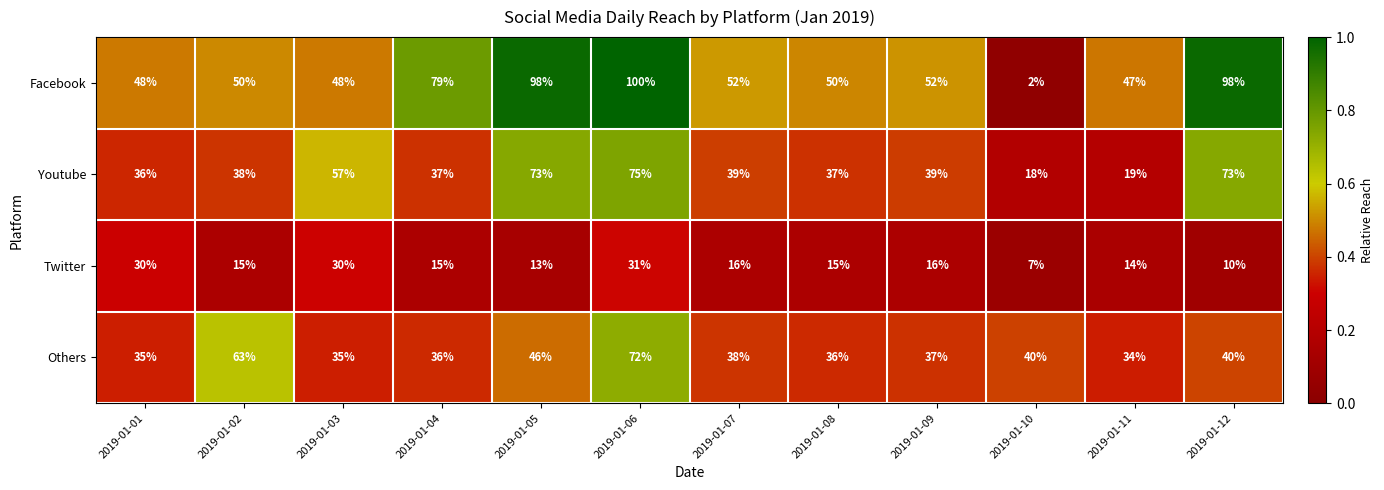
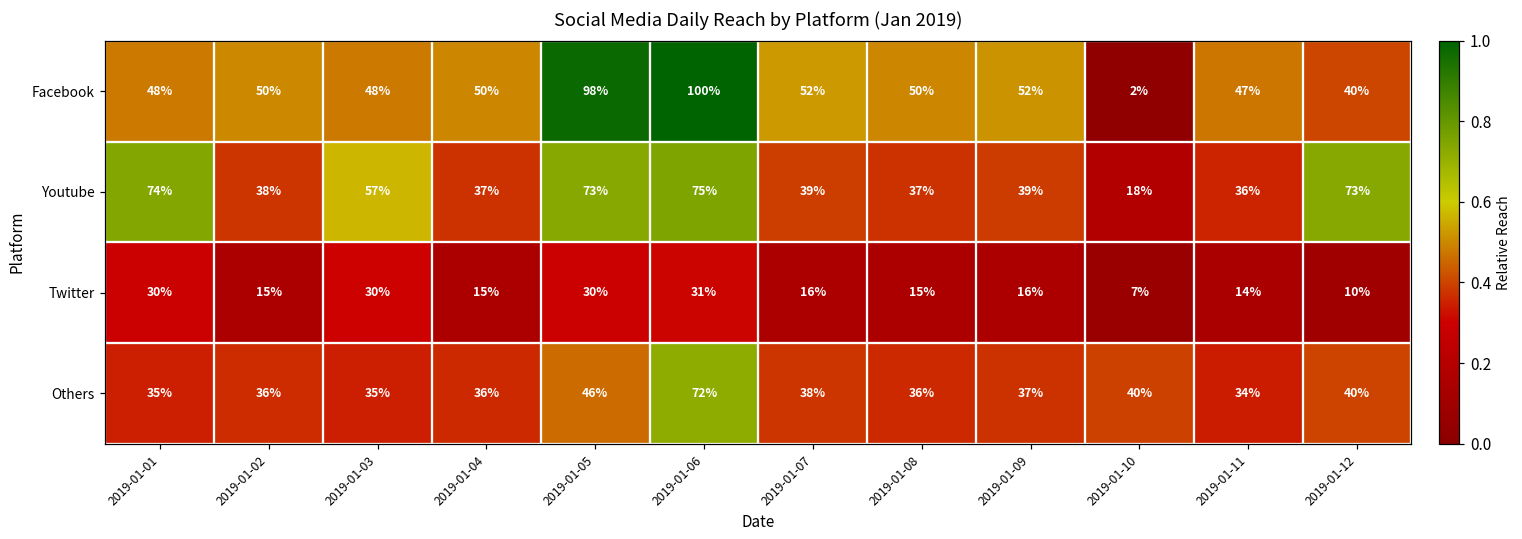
Facebook, 2019-01-04: 79% -> 50%
Facebook, 2019-01-12: 98% -> 40%
Youtube, 2019-01-01: 36% -> 74%
Youtube, 2019-01-11: 19% -> 36%
Twitter, 2019-01-05: 13% -> 30%
Others, 2019-01-02: 63% -> 36%
